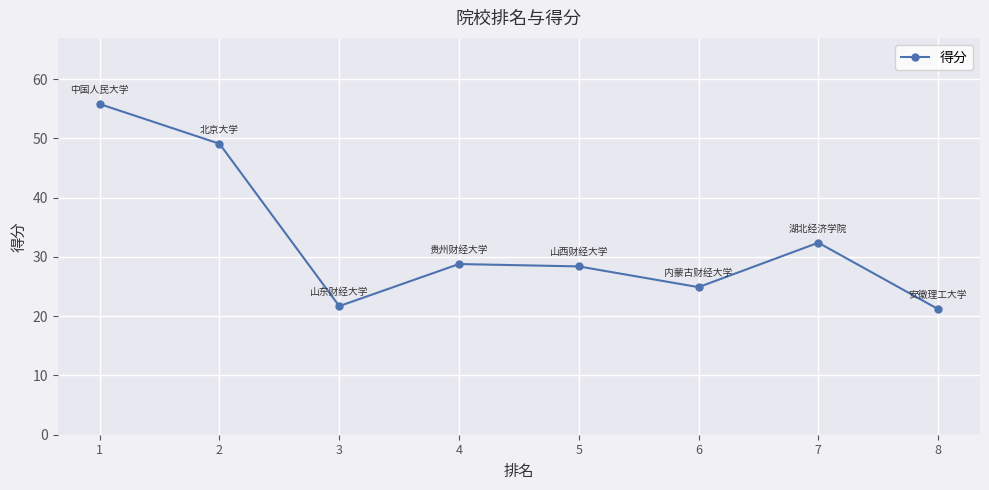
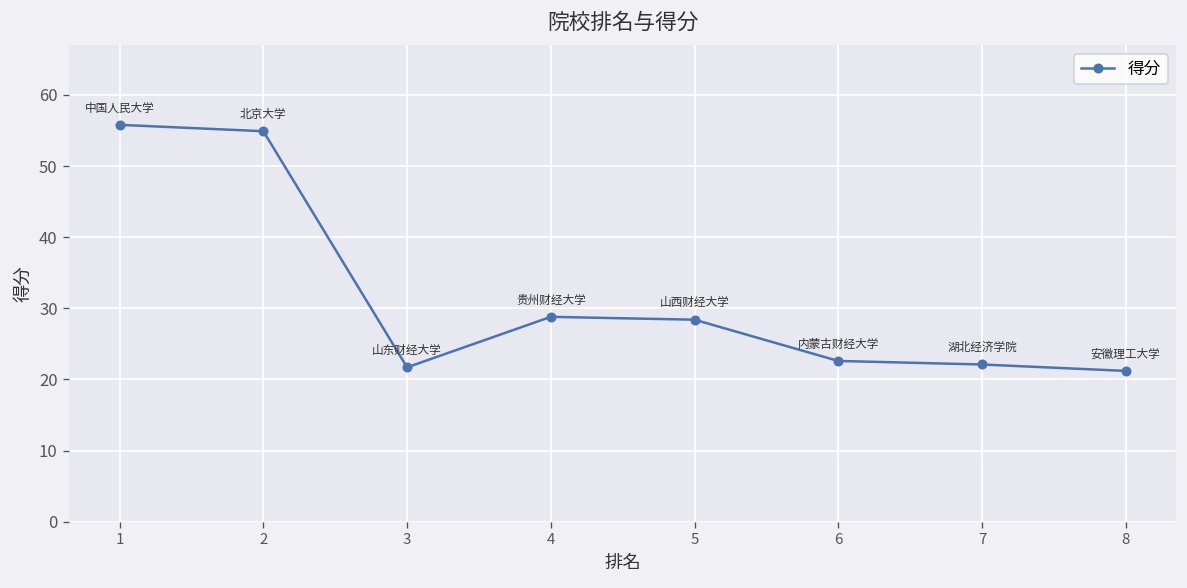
2: 49 -> 55
6: 25 -> 23
7: 32 -> 22
